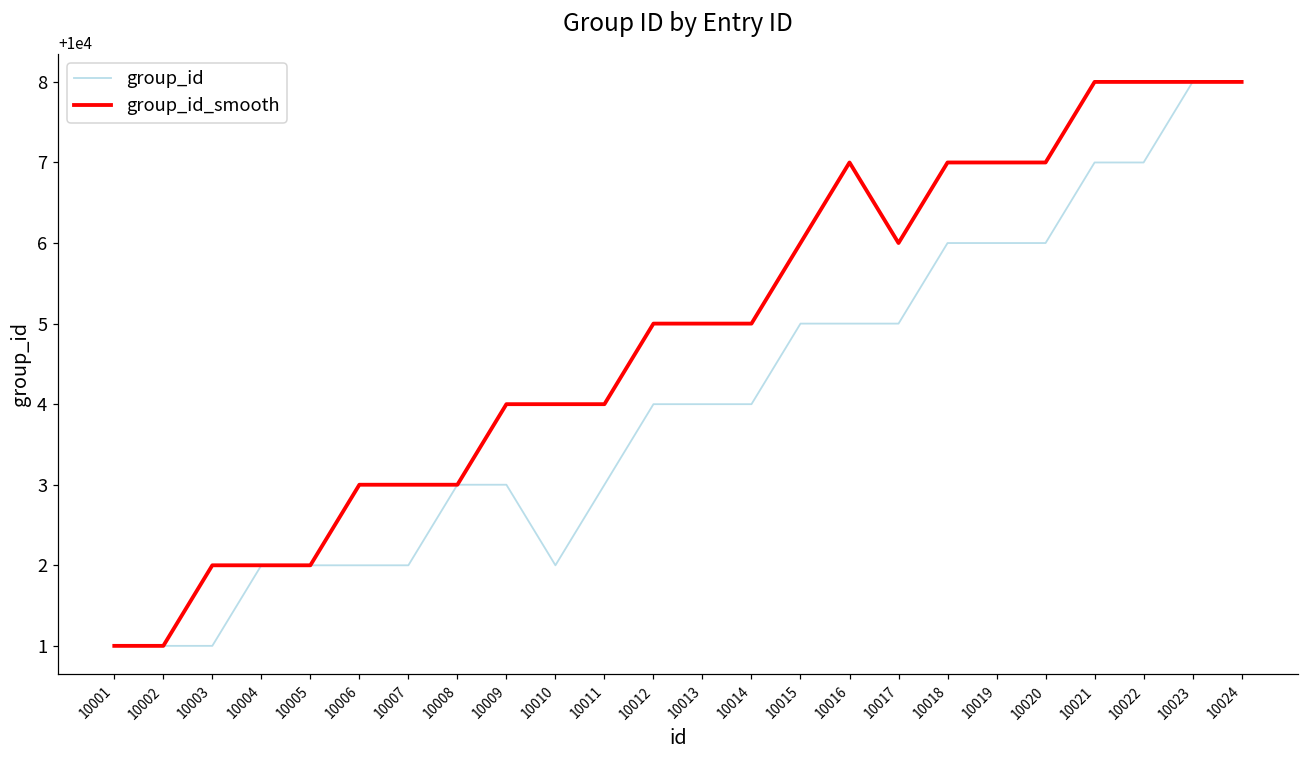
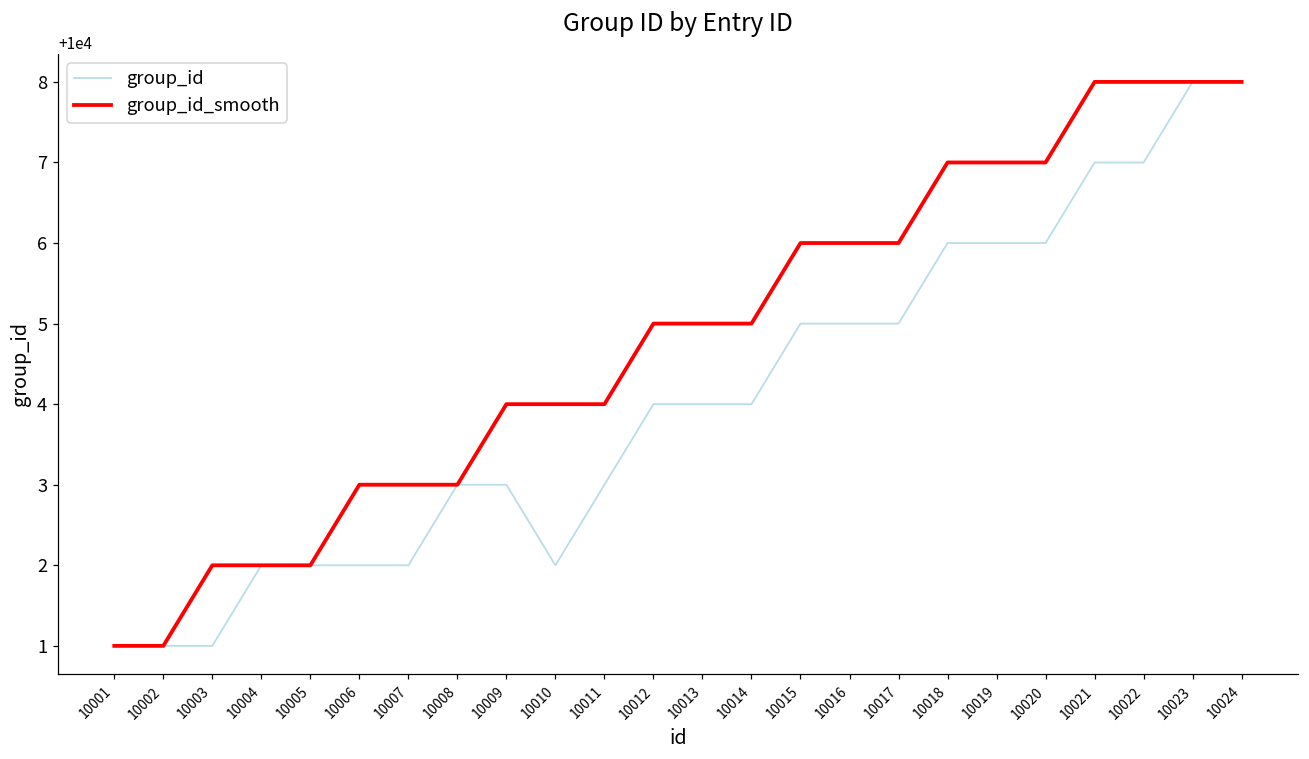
group_id_smooth, 10016: 10007 -> 10006
